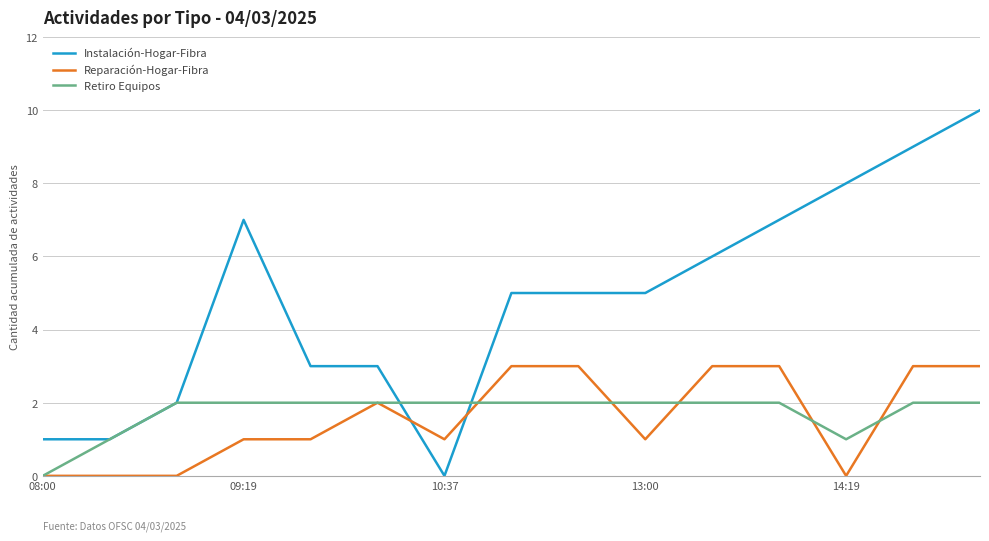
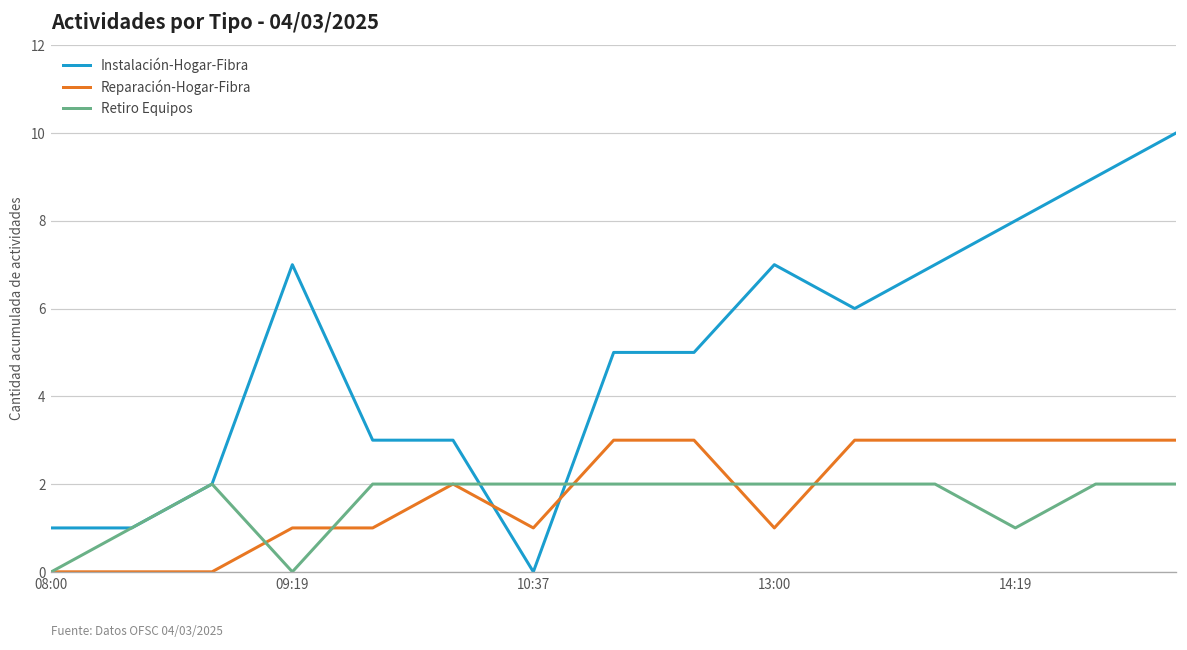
Retiro Equipos, 09:19: 2 -> 0
Instalación-Hogar-Fibra, 13:00: 5 -> 7
Reparación-Hogar-Fibra, 14:19: 0 -> 3
